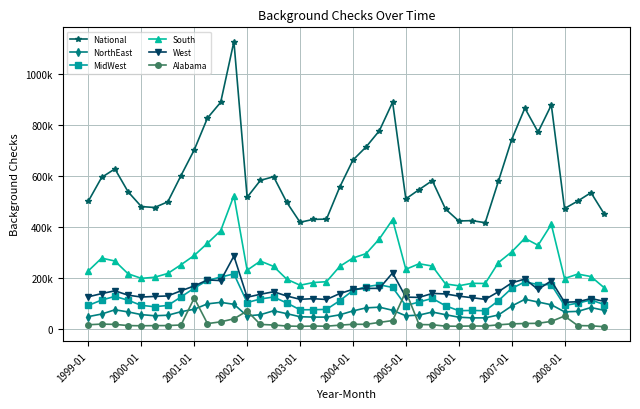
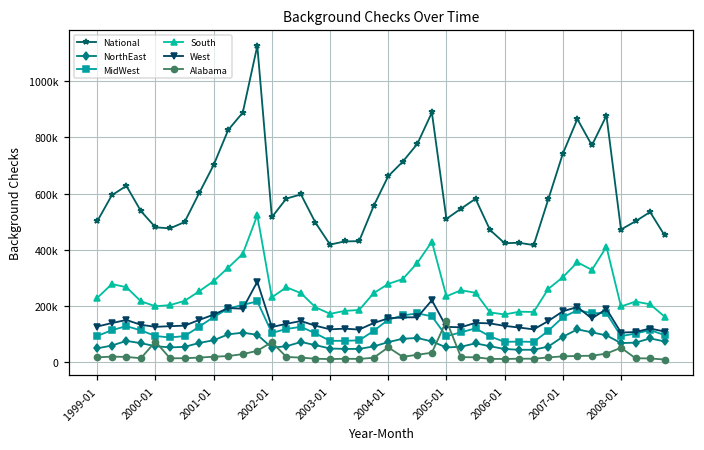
Alabama, 2000-01: 10000 -> 70000
Alabama, 2001-01: 120000 -> 20000
Alabama, 2004-01: 20000 -> 50000
